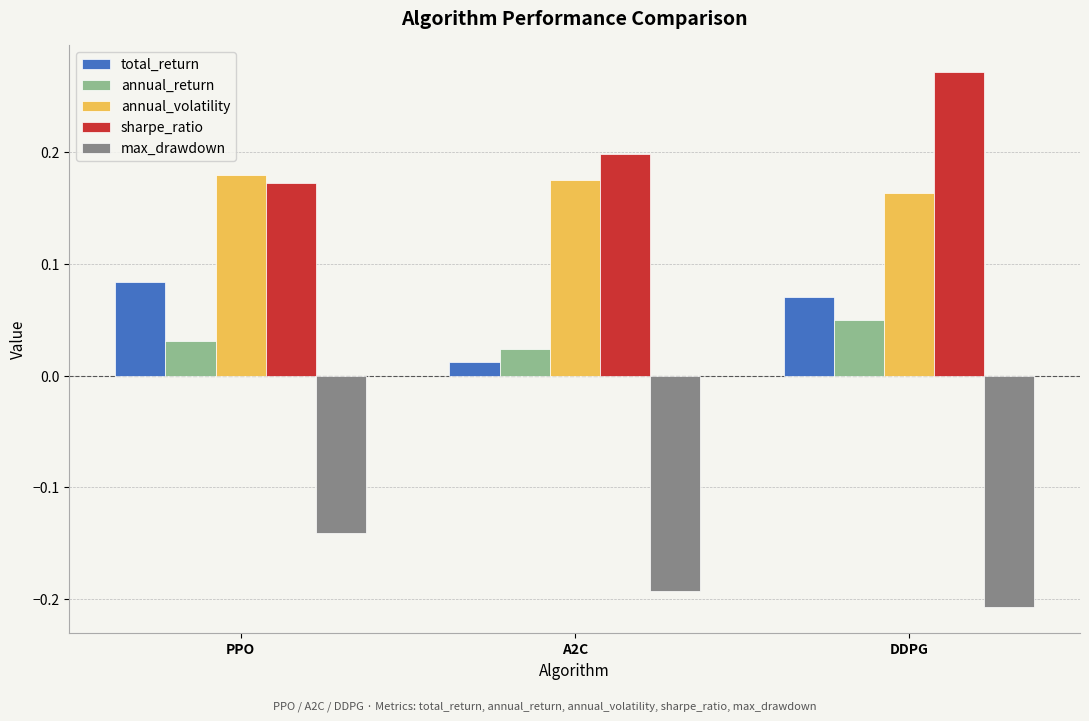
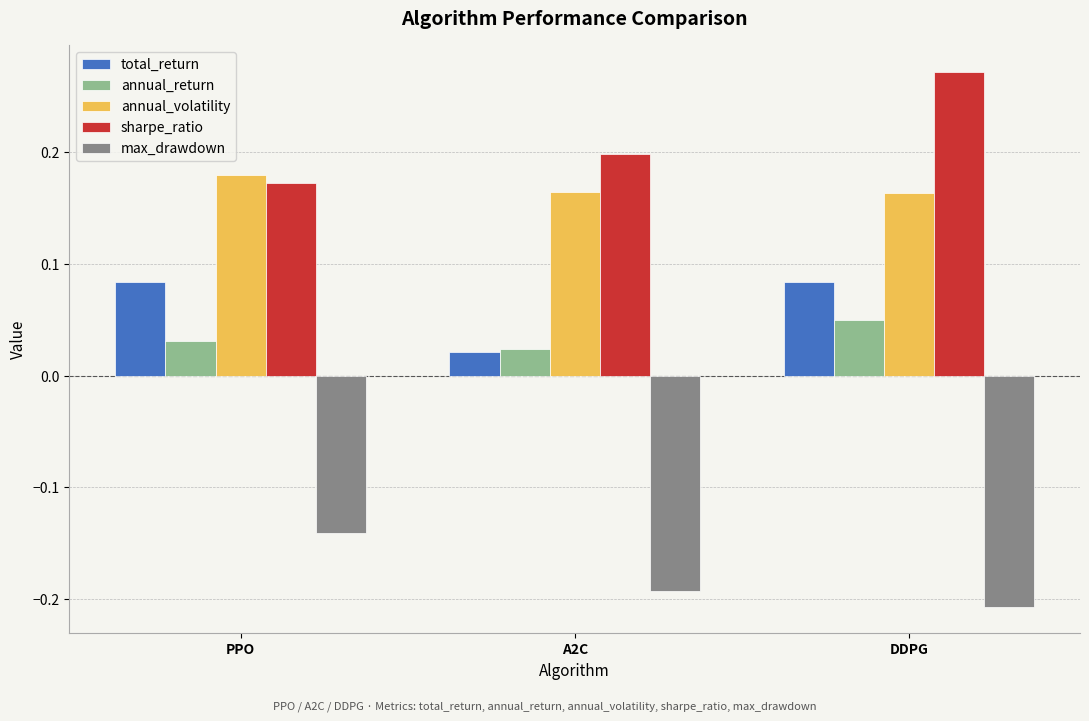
total_return, A2C: 0.012 -> 0.021
annual_volatility, A2C: 0.175 -> 0.164
total_return, DDPG: 0.070 -> 0.083
